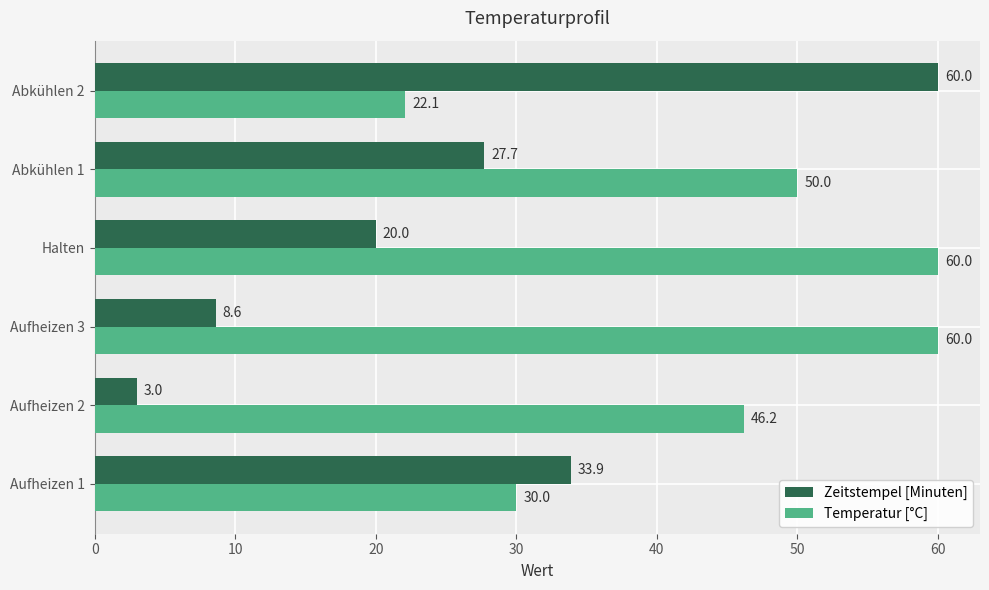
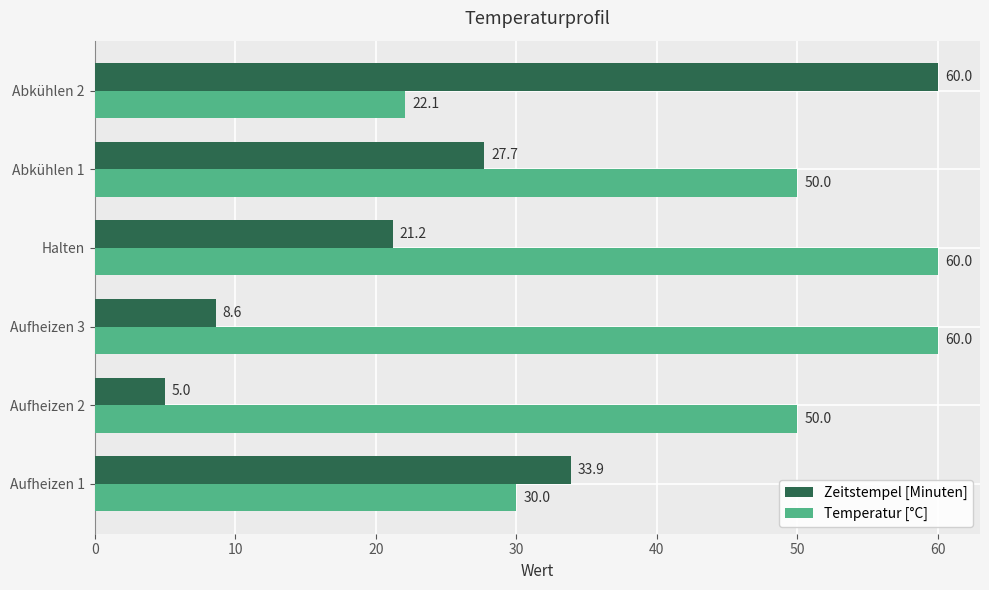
Zeitstempel [Minuten], Halten: 20.0 -> 21.2
Zeitstempel [Minuten], Aufheizen 2: 3.0 -> 5.0
Temperatur [°C], Aufheizen 2: 46.2 -> 50.0
